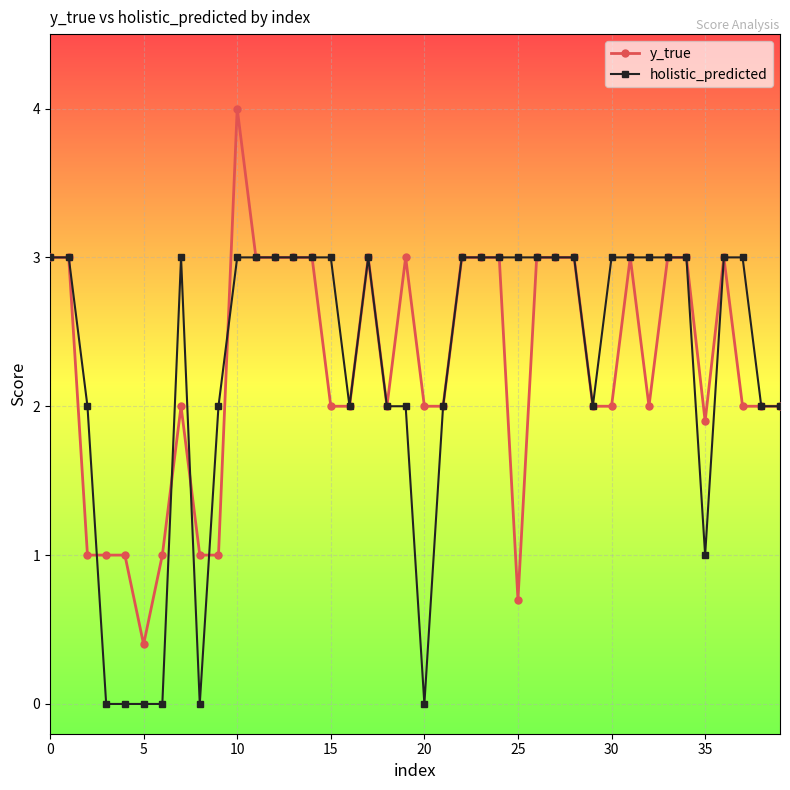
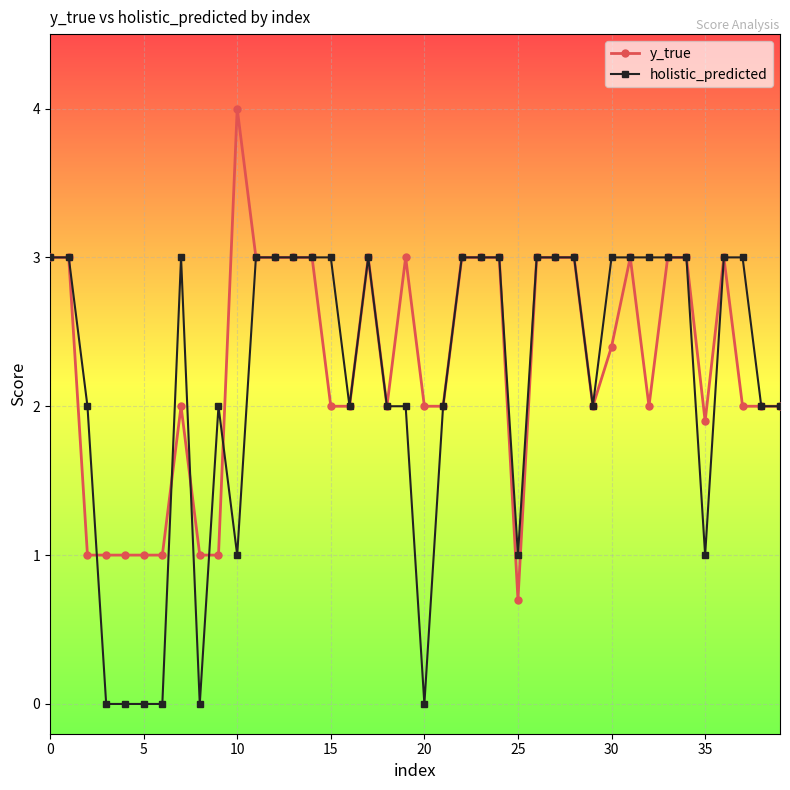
y_true, 5: 0.4 -> 1.0
holistic_predicted, 10: 3 -> 1
holistic_predicted, 25: 3 -> 1
y_true, 30: 2.0 -> 2.4
